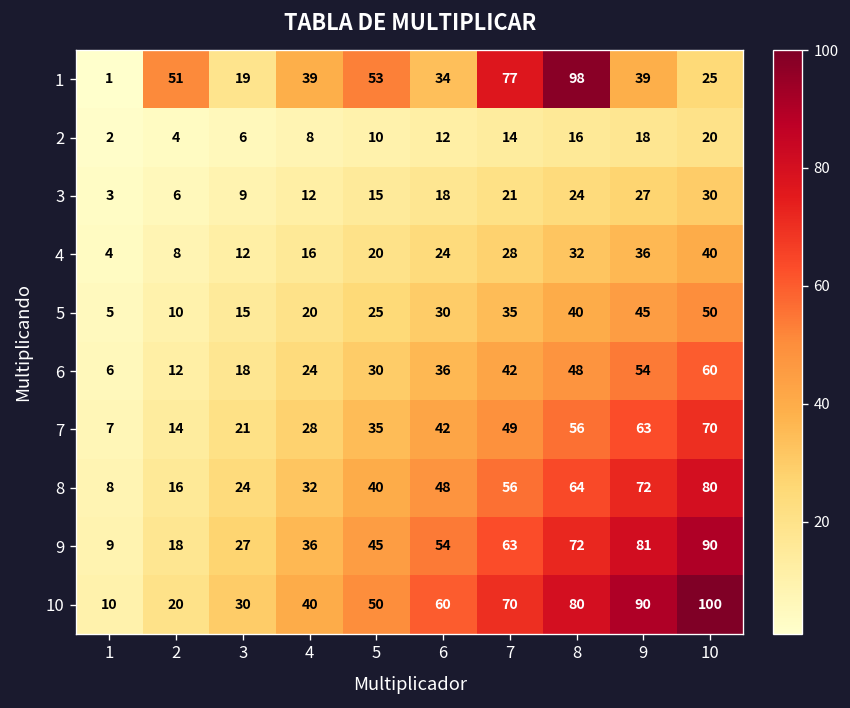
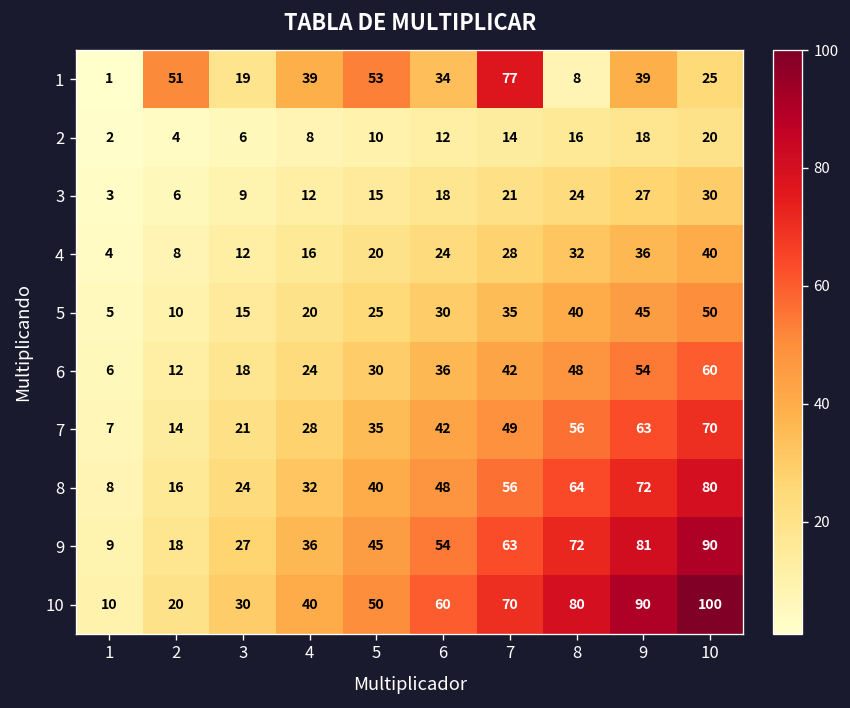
1, 8: 98 -> 8
